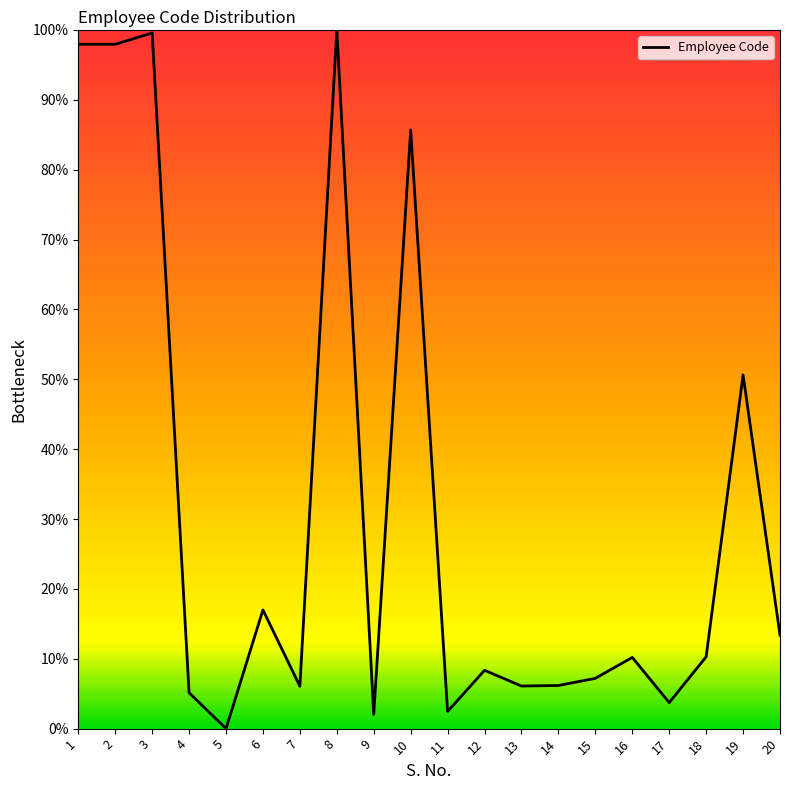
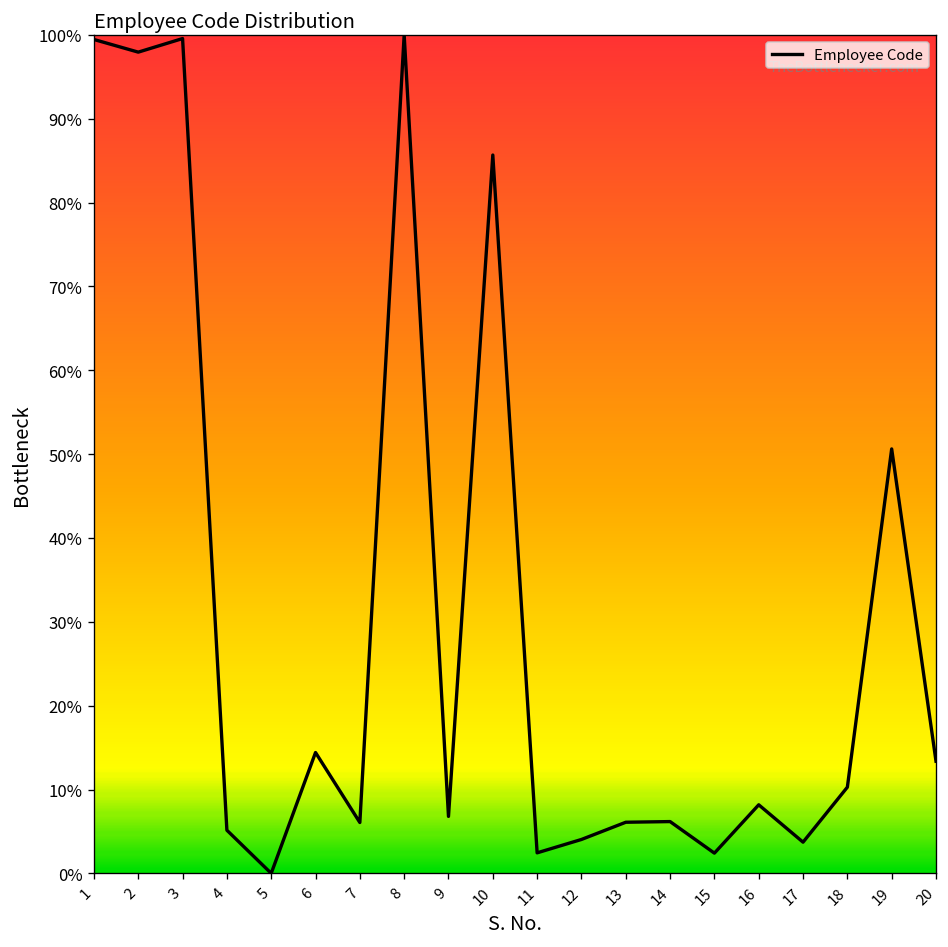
1: 98% -> 99%
6: 17% -> 14%
9: 2% -> 7%
12: 8% -> 4%
15: 7% -> 2%
16: 10% -> 8%
